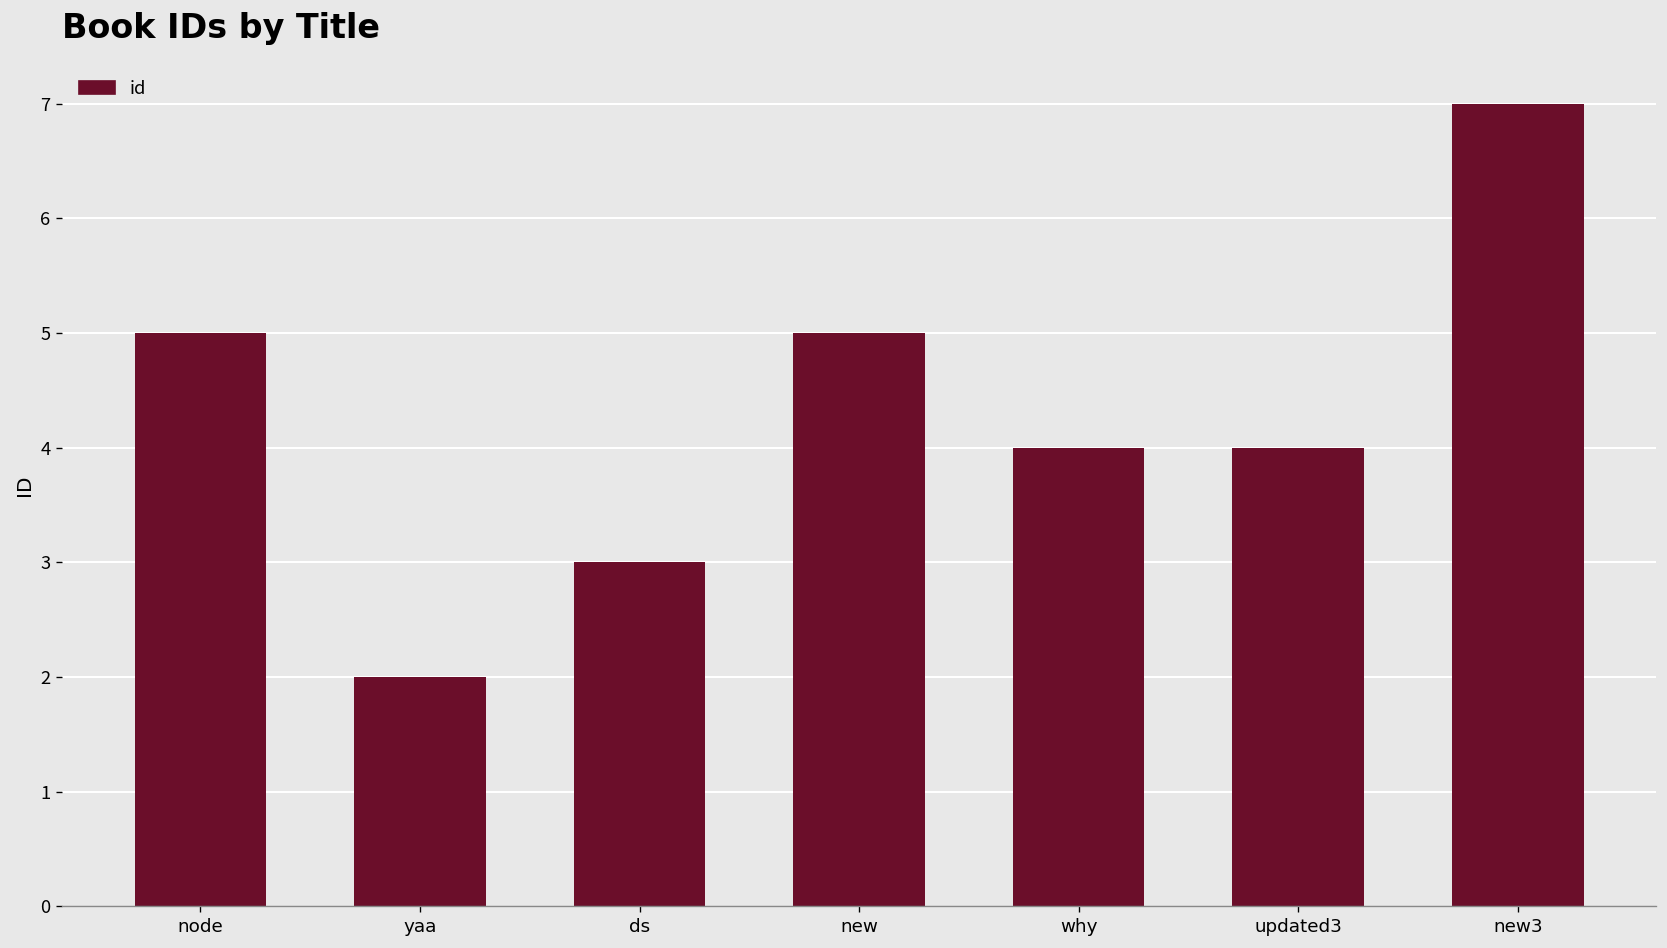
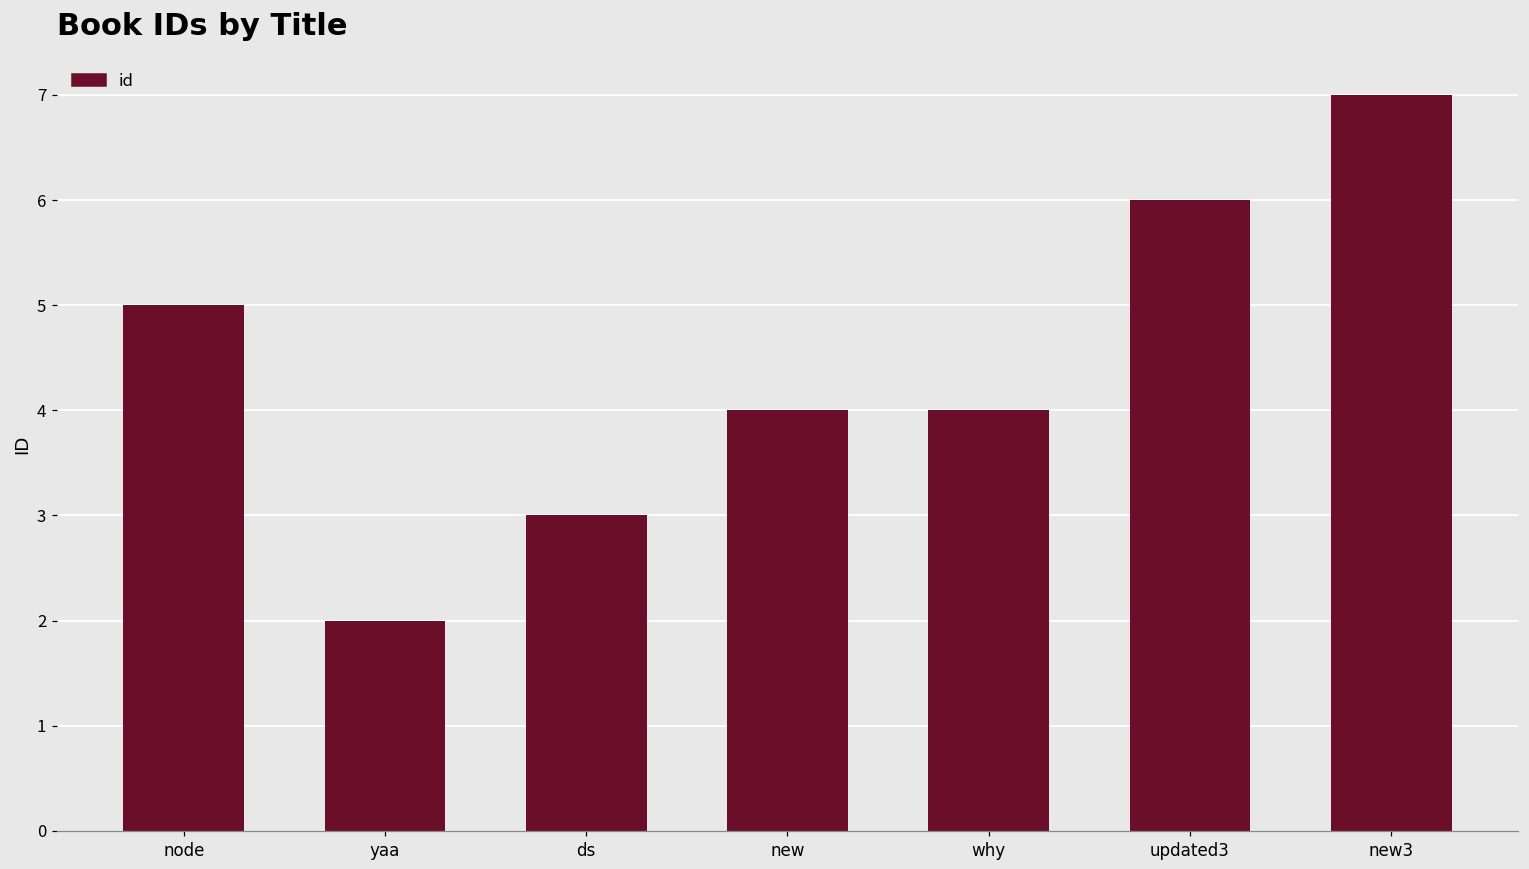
new: 5 -> 4
updated3: 4 -> 6
